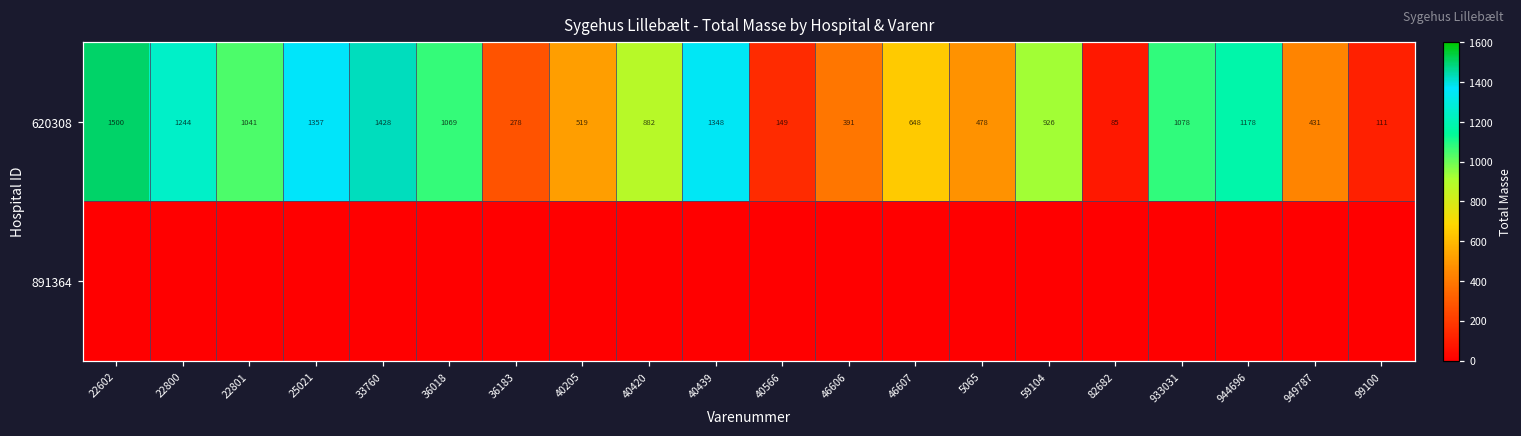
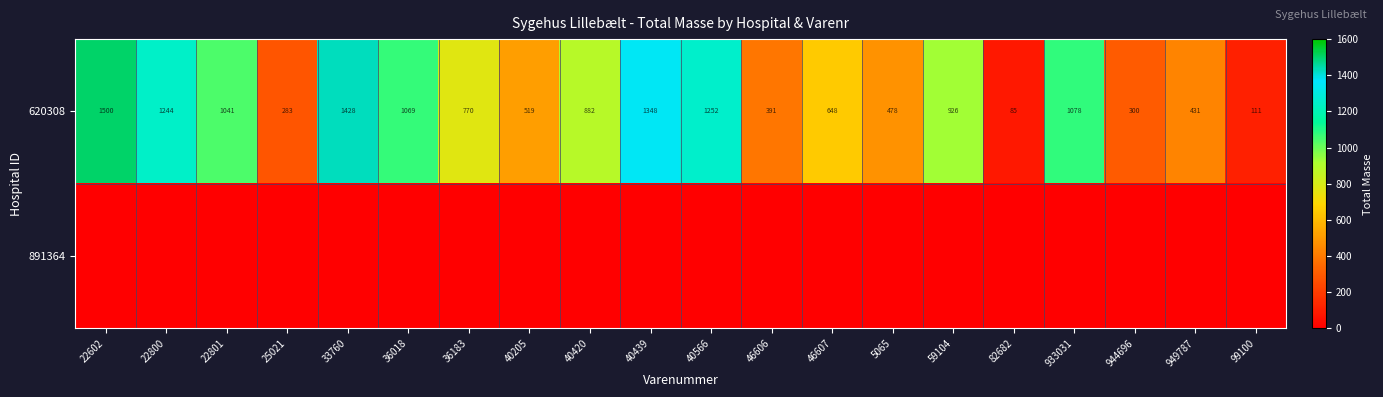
620308, 25021: 1357 -> 283
620308, 36183: 278 -> 770
620308, 40566: 149 -> 1252
620308, 944696: 1178 -> 300
